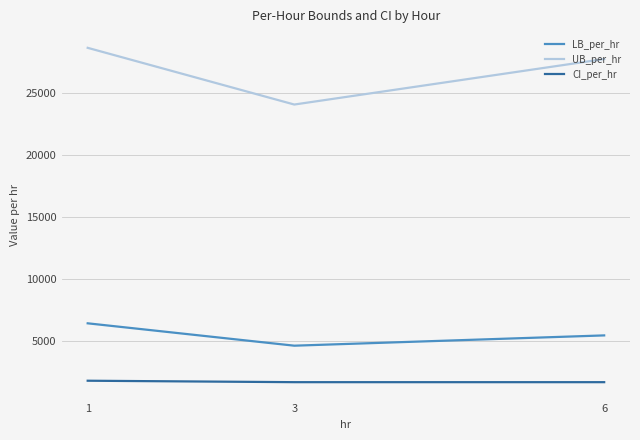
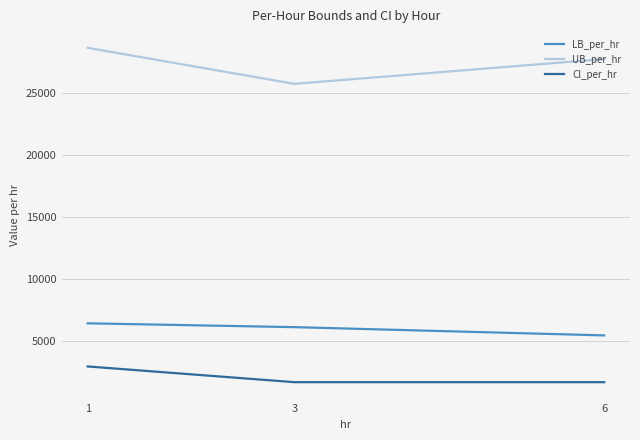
CI_per_hr, 1: 1800 -> 2900
LB_per_hr, 3: 4600 -> 6100
UB_per_hr, 3: 24100 -> 25700
